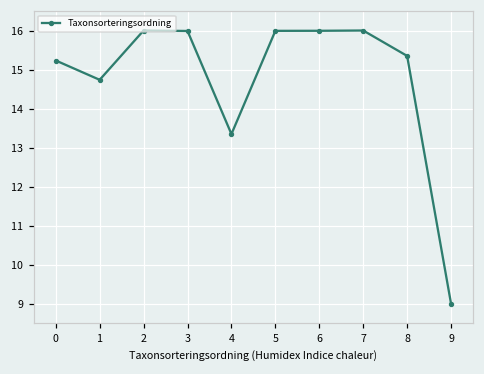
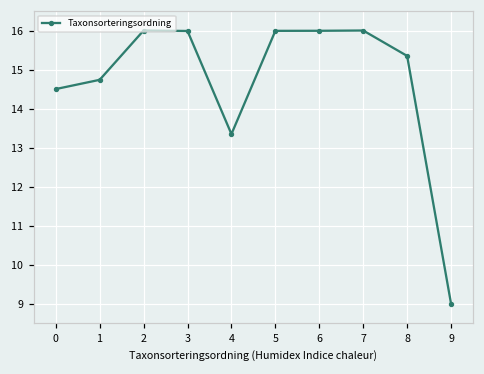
0: 15.2 -> 14.5
